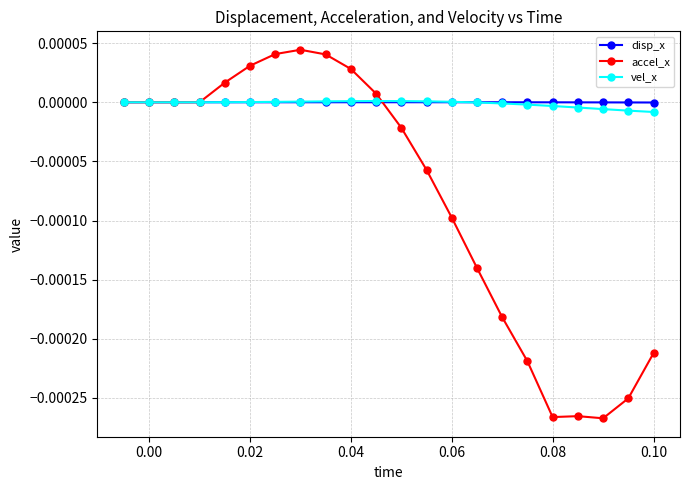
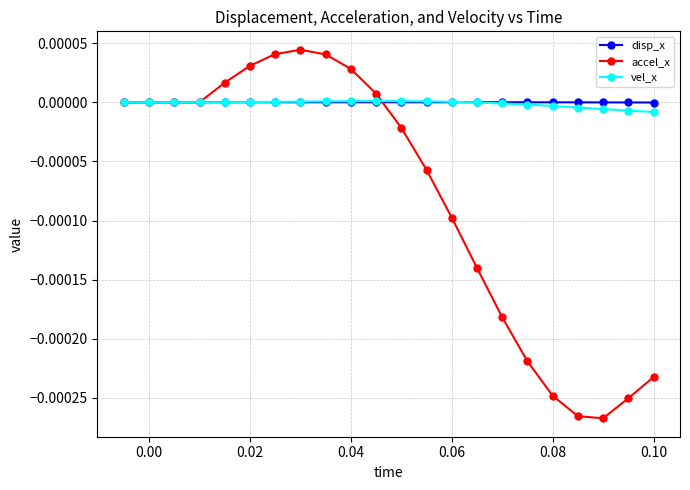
accel_x, 0.08: -0.000266 -> -0.000248
accel_x, 0.10: -0.000212 -> -0.000232
